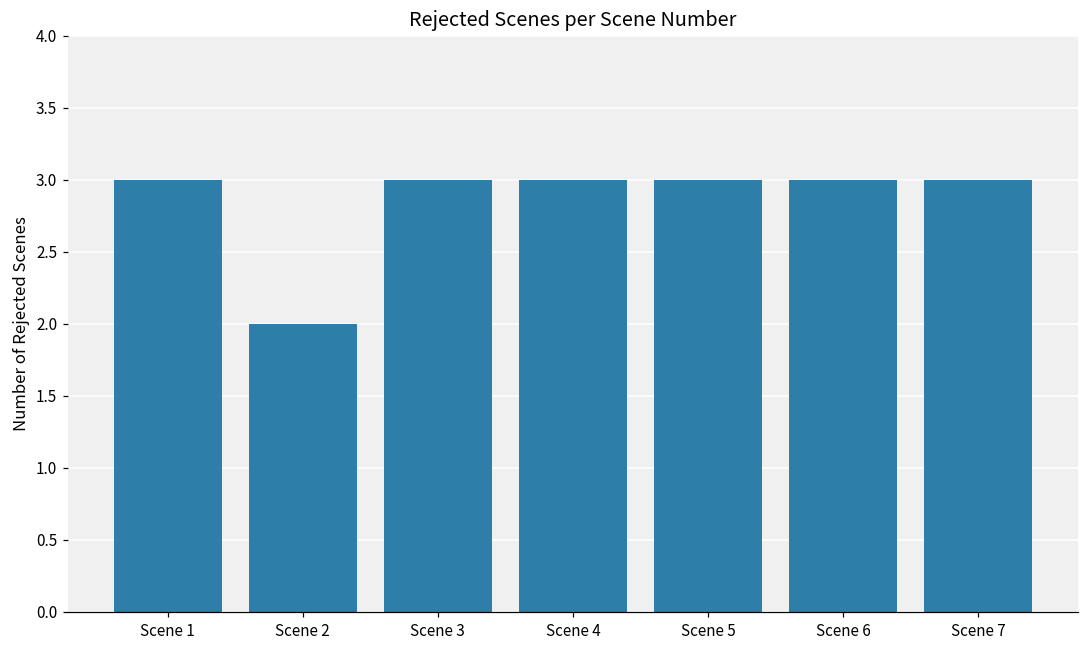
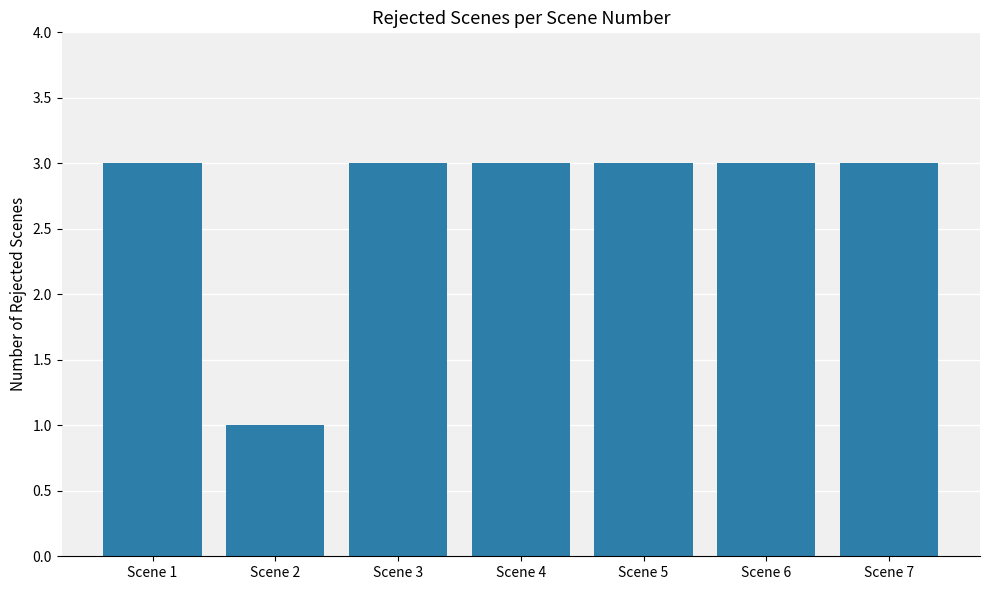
Scene 2: 2 -> 1
